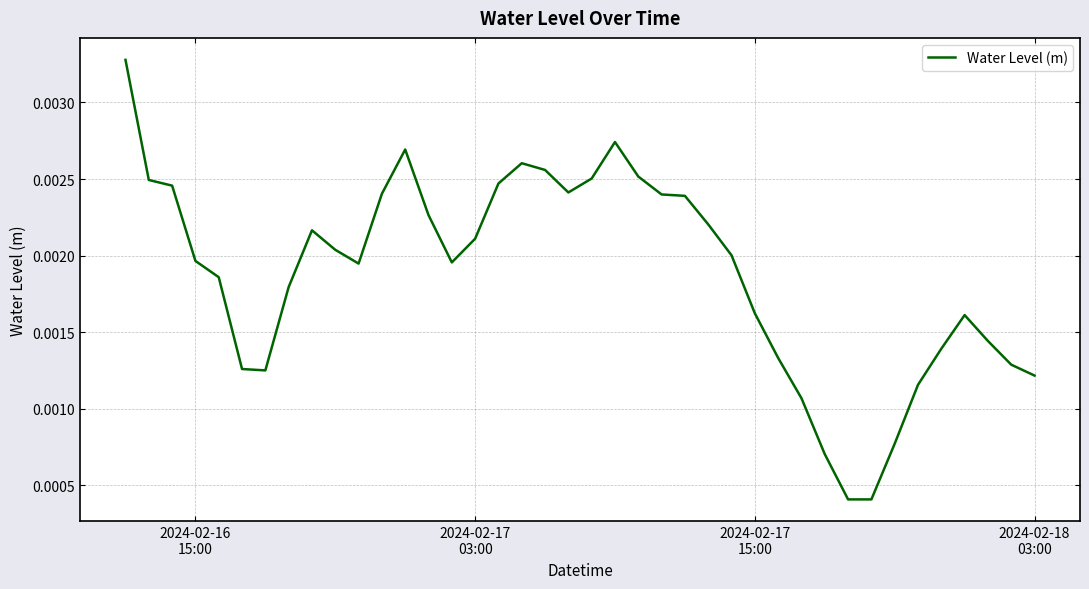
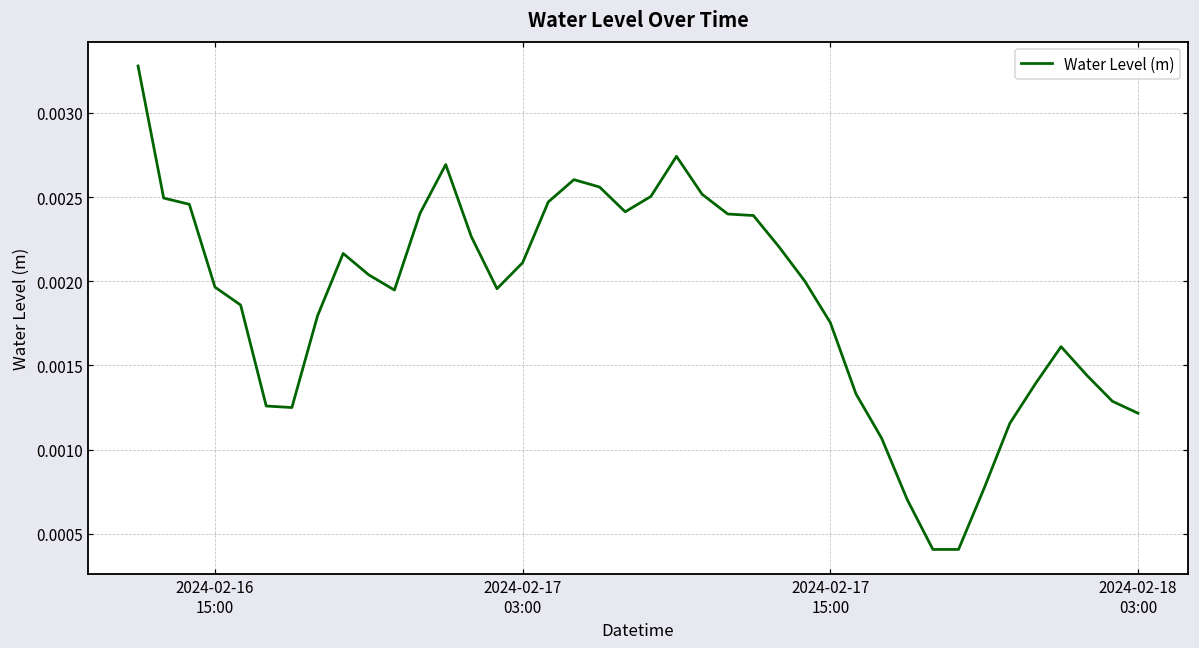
2024-02-17 15:00: 0.00162 -> 0.00175
